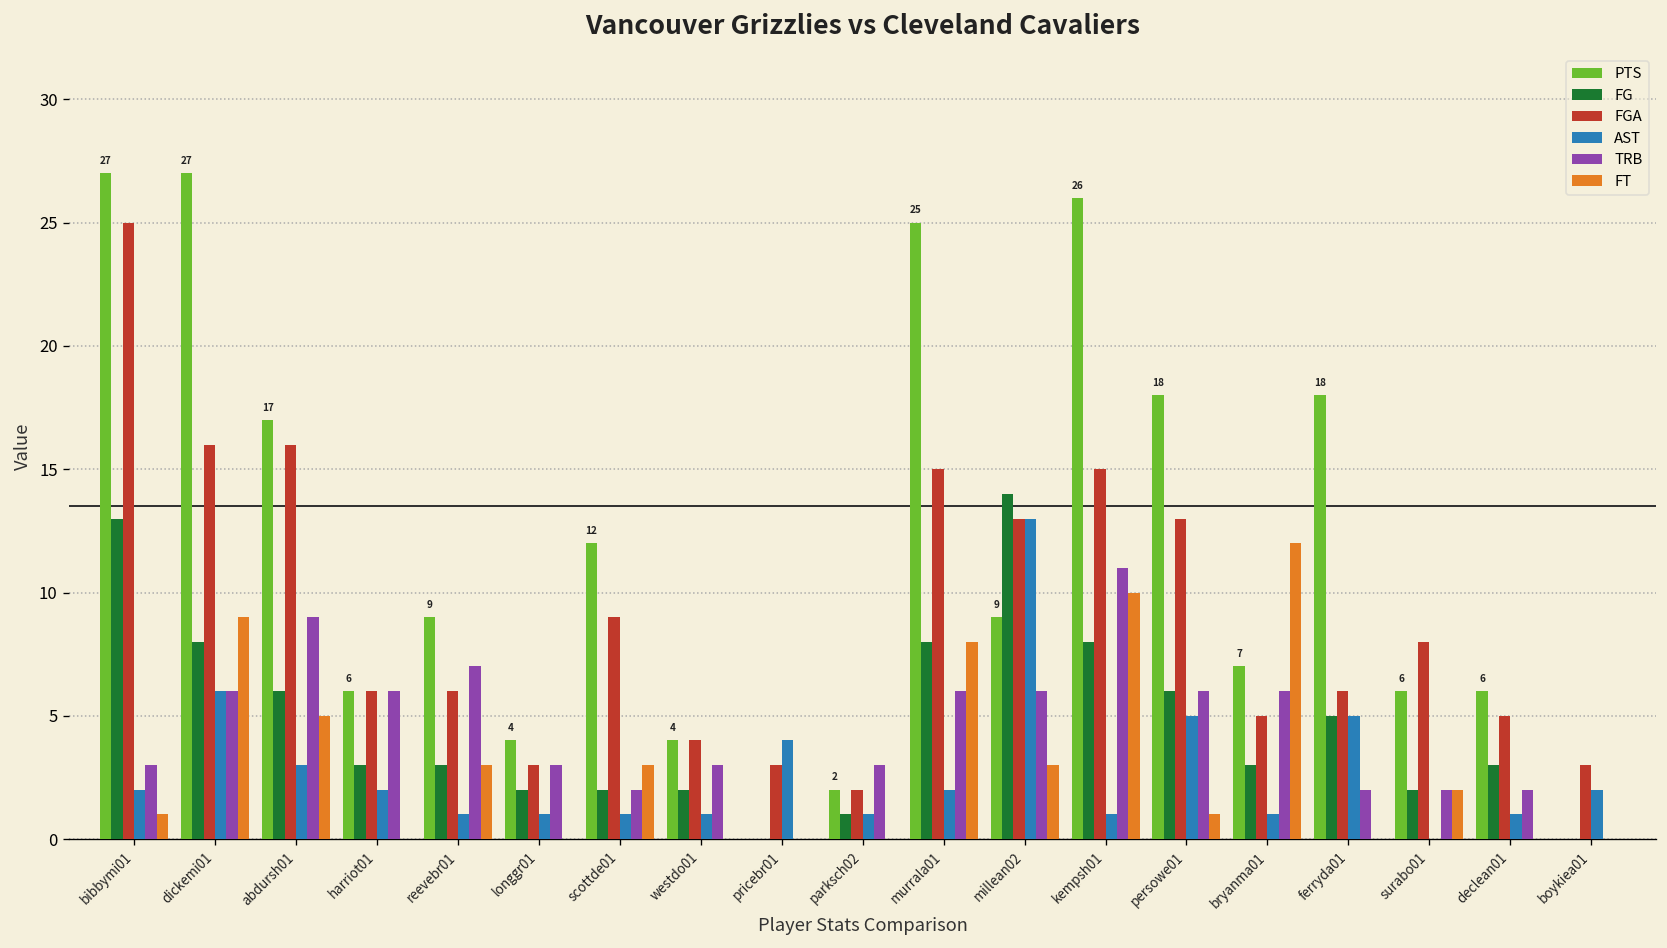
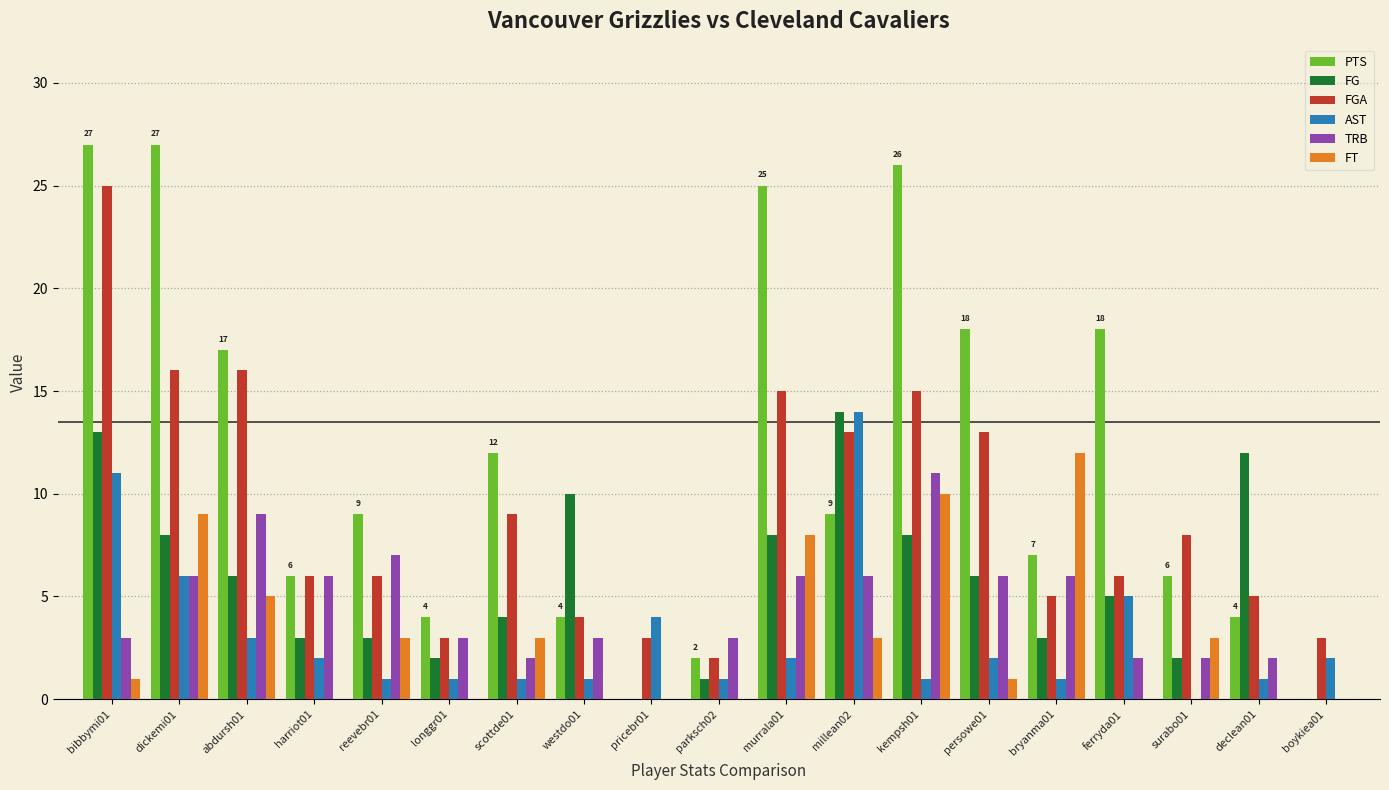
AST, bibbymi01: 2 -> 11
FG, scottde01: 2 -> 4
FG, westdo01: 2 -> 10
AST, millean02: 13 -> 14
AST, persowe01: 5 -> 2
FT, surabo01: 2 -> 3
PTS, declean01: 6 -> 4
FG, declean01: 3 -> 12
